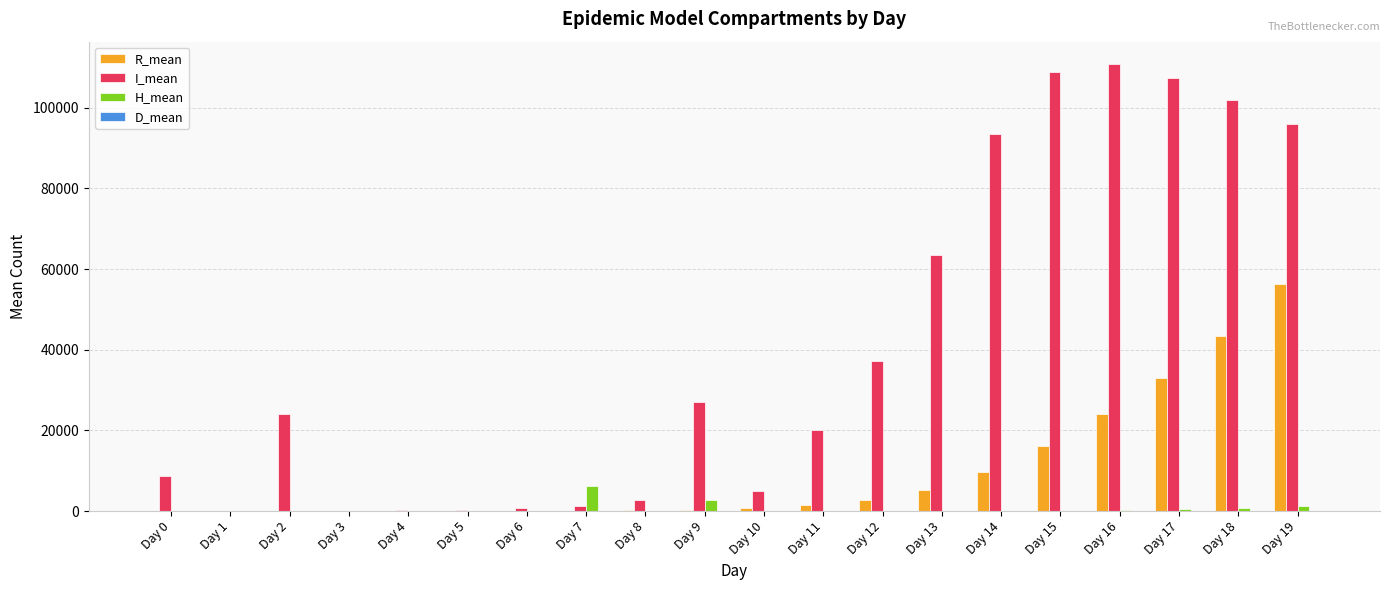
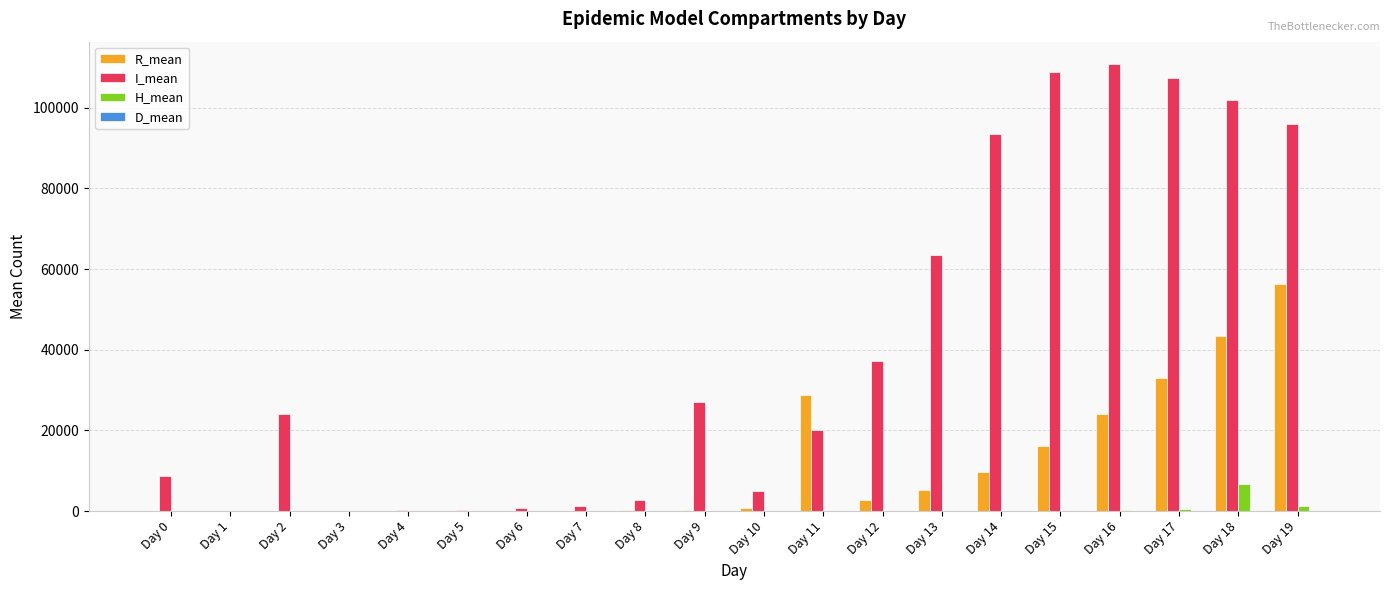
H_mean, Day 7: 6000 -> 0
H_mean, Day 9: 3000 -> 0
R_mean, Day 11: 1000 -> 29000
H_mean, Day 18: 1000 -> 7000
